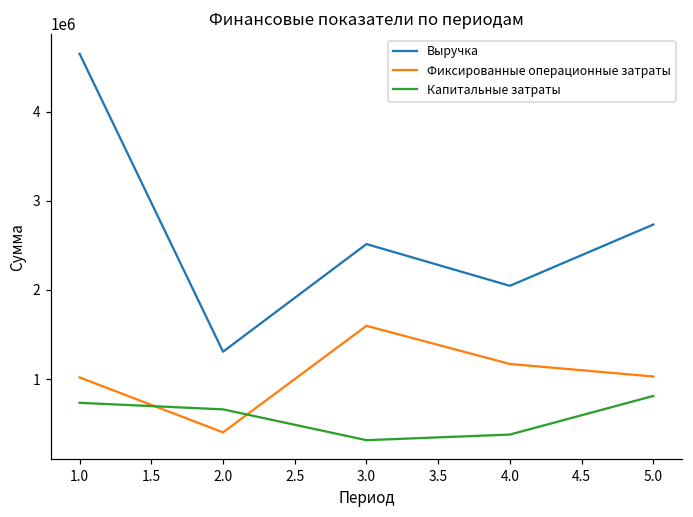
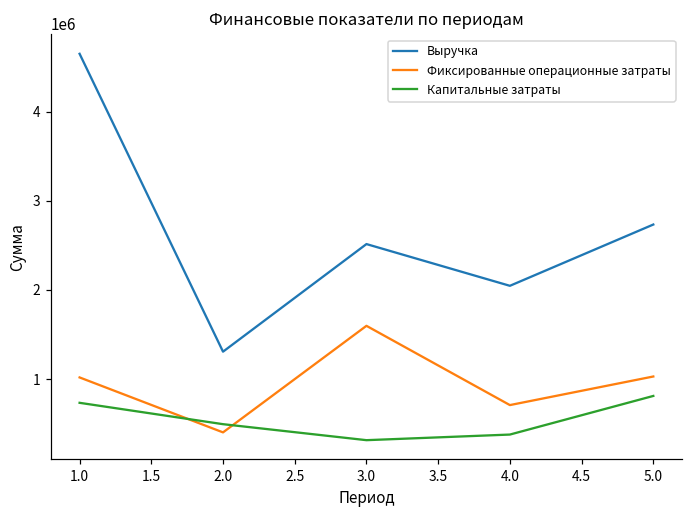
Капитальные затраты, 2.0: 700000 -> 500000
Фиксированные операционные затраты, 4.0: 1200000 -> 700000
